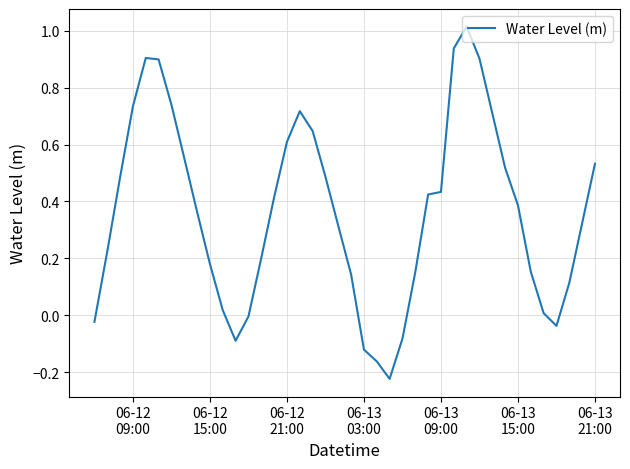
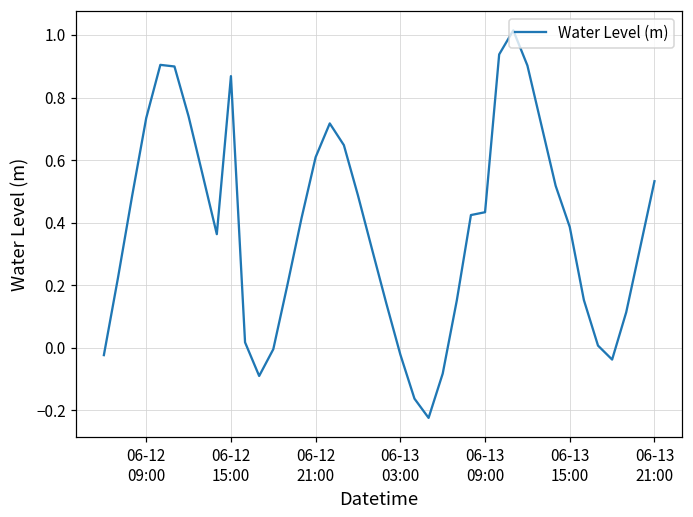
06-12 15:00: 0.18 -> 0.87
06-13 03:00: -0.12 -> -0.02
